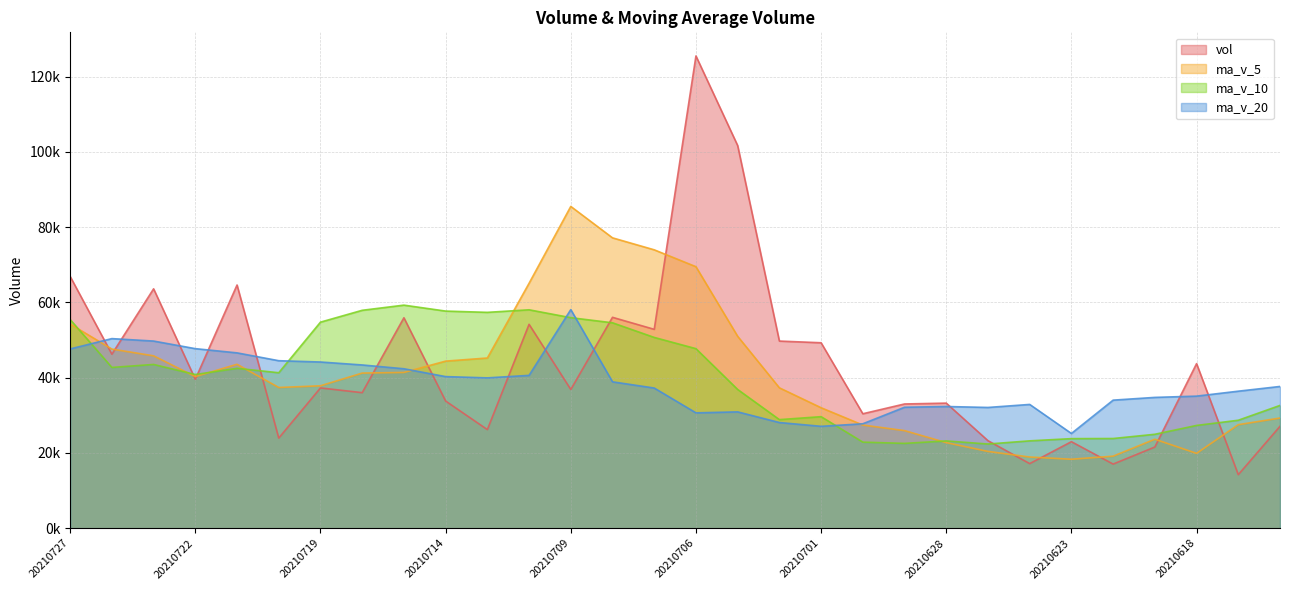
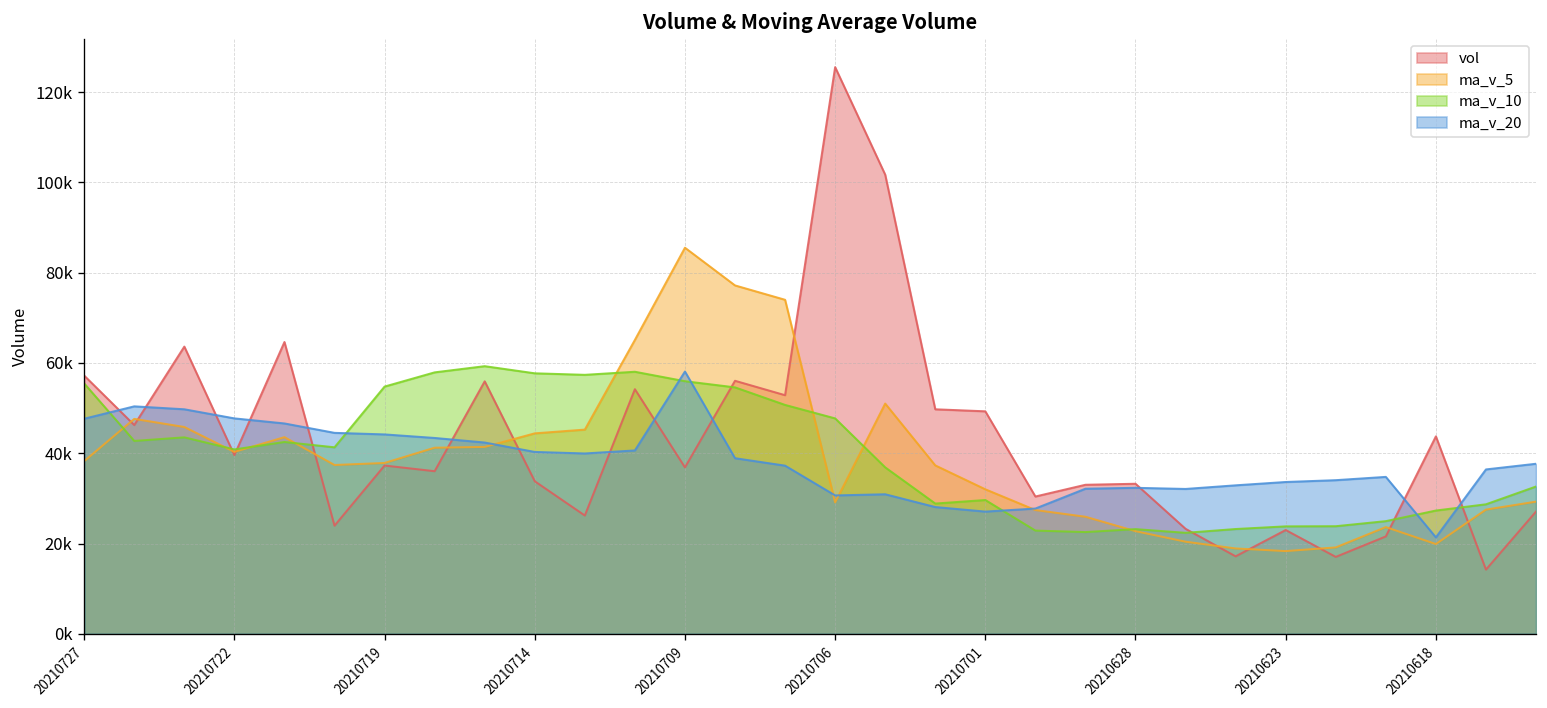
vol, 20210727: 67000 -> 57000
ma_v_5, 20210727: 54000 -> 38000
ma_v_5, 20210706: 70000 -> 29000
ma_v_20, 20210623: 25000 -> 34000
ma_v_20, 20210618: 35000 -> 21000
